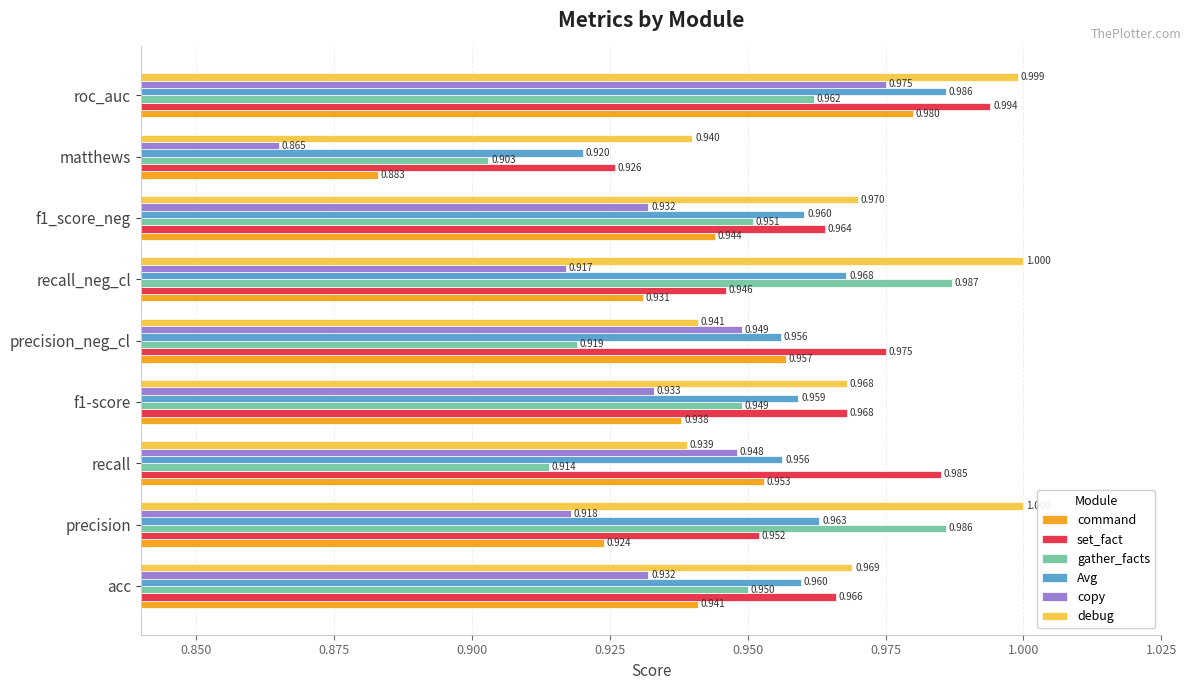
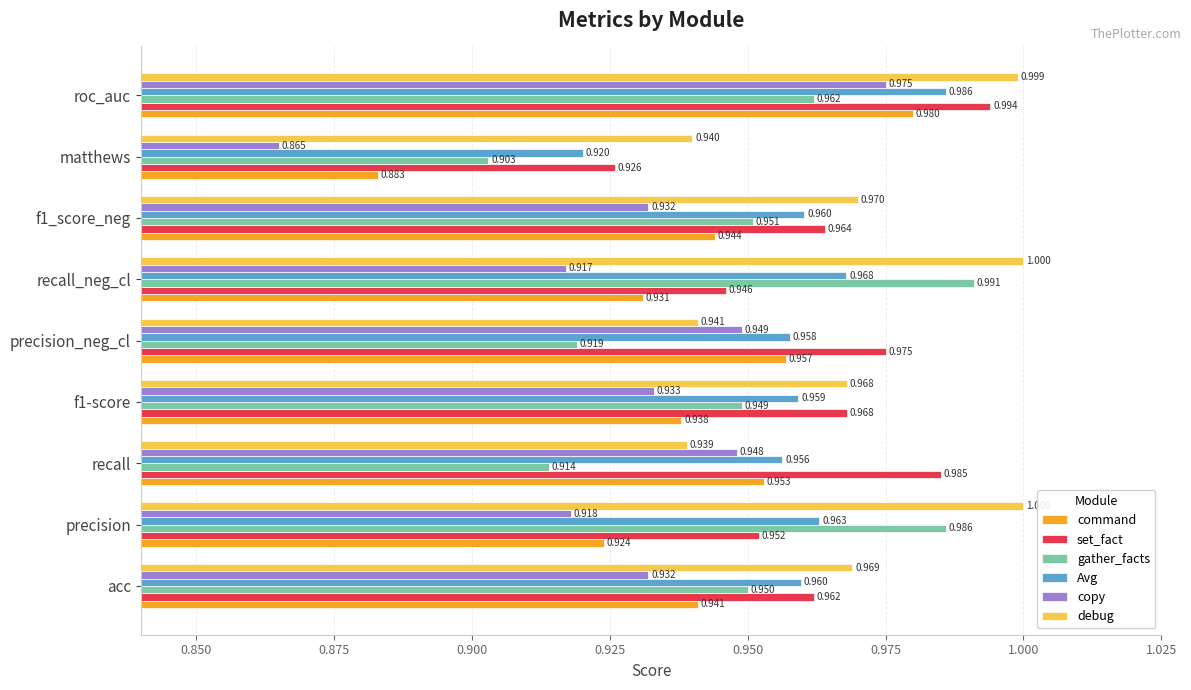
gather_facts, recall_neg_cl: 0.987 -> 0.991
Avg, precision_neg_cl: 0.956 -> 0.958
set_fact, acc: 0.966 -> 0.962
